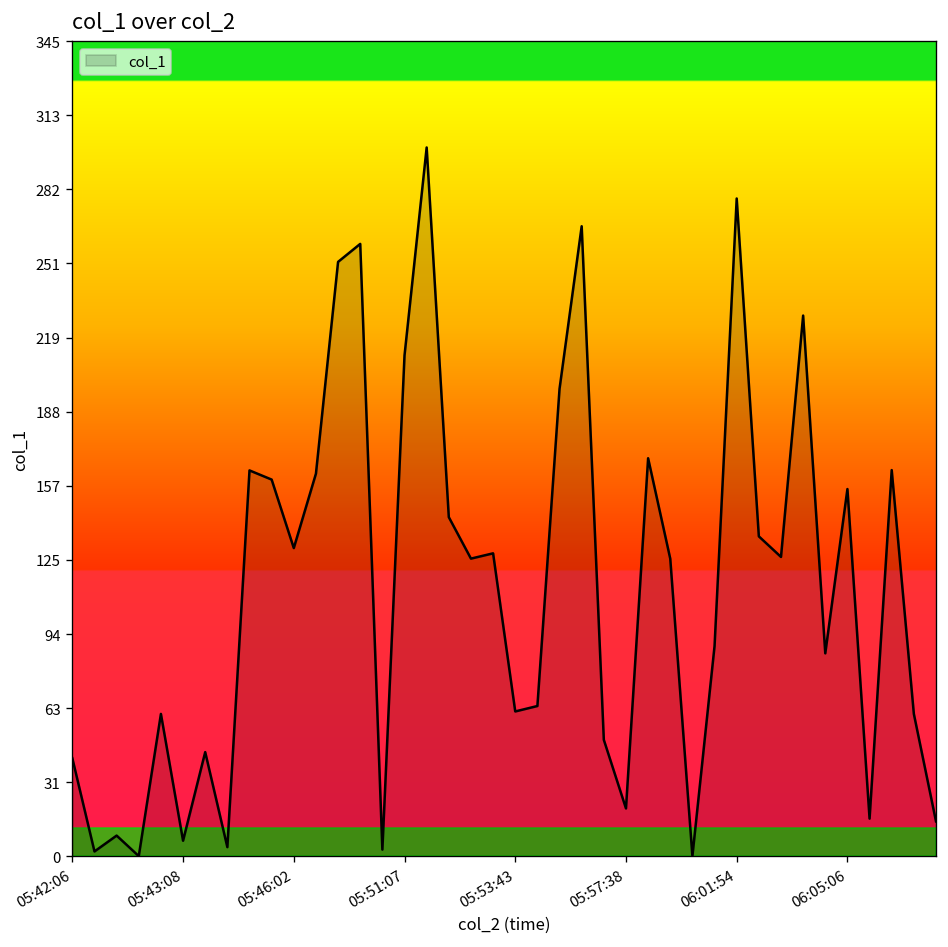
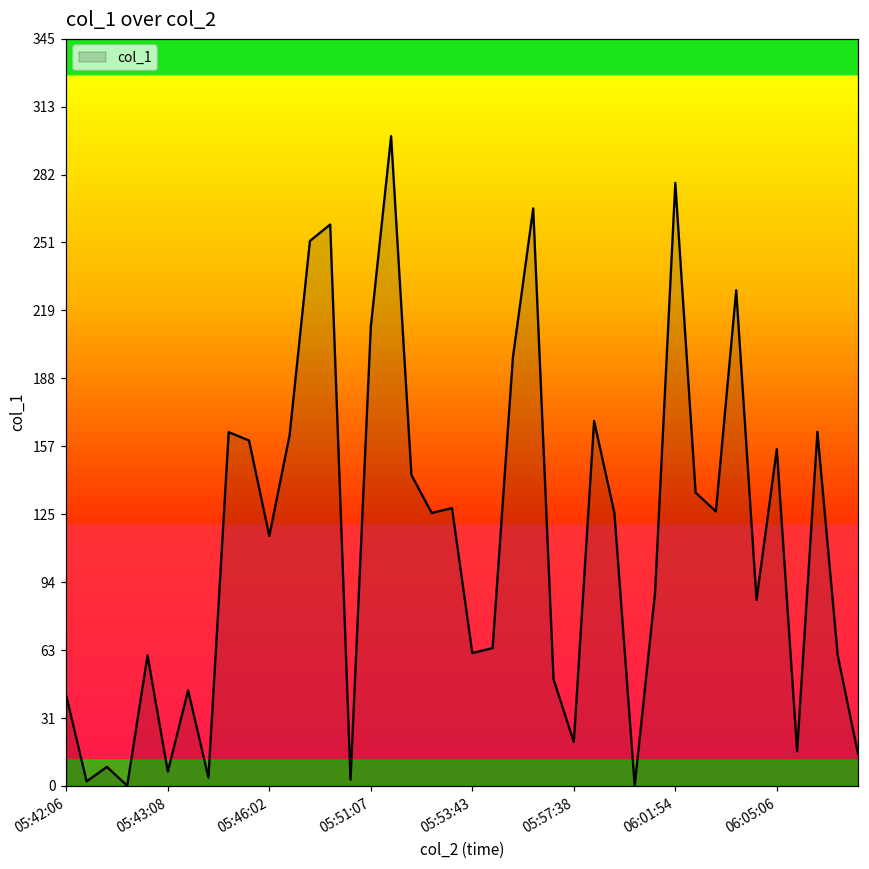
05:46:02: 130 -> 115
